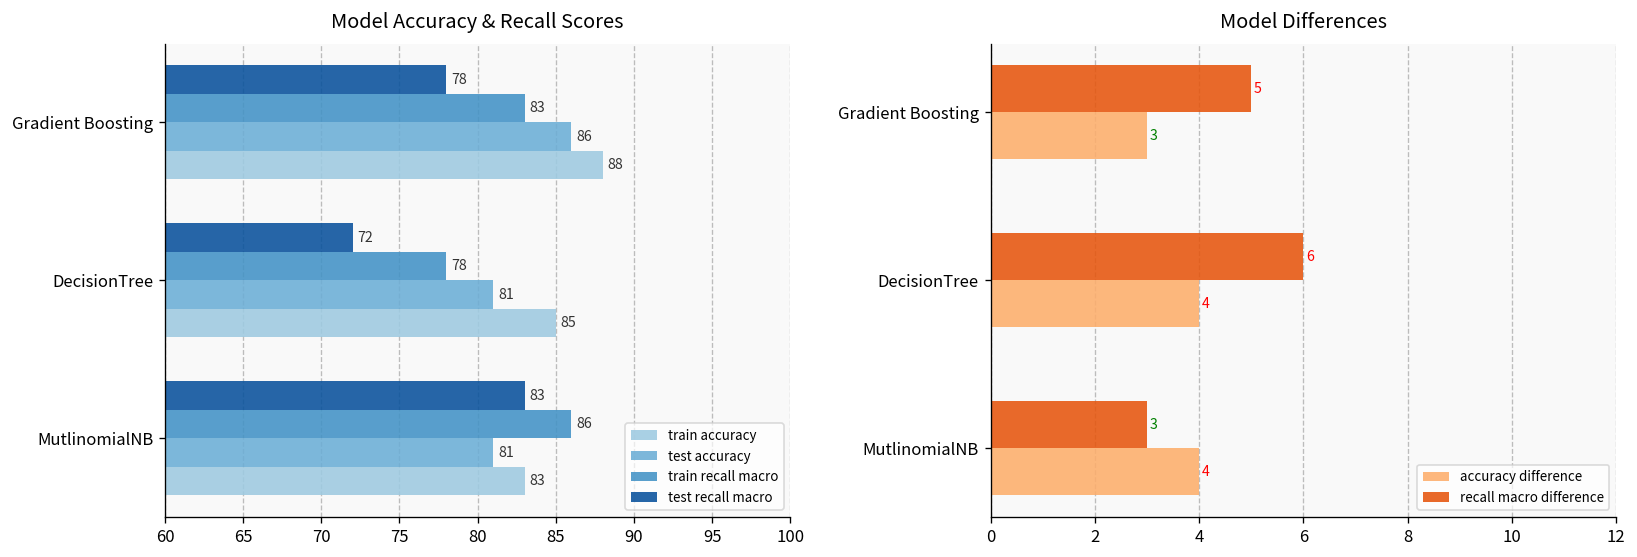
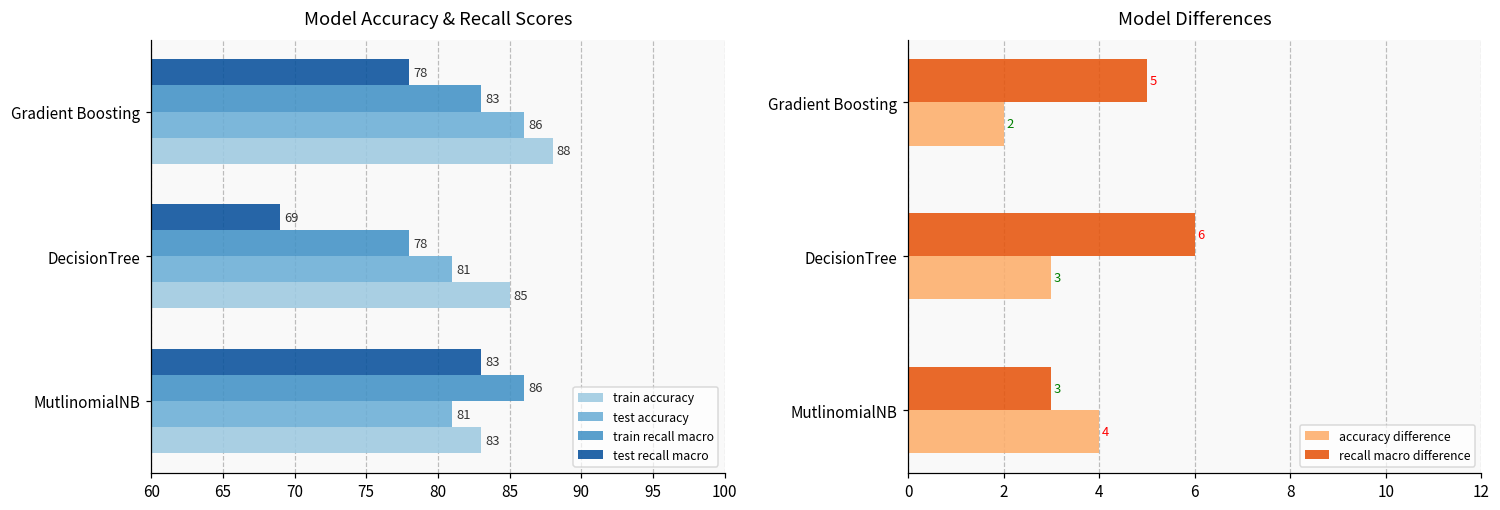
Model Accuracy & Recall Scores, test recall macro, DecisionTree: 72 -> 69
Model Differences, accuracy difference, Gradient Boosting: 3 -> 2
Model Differences, accuracy difference, DecisionTree: 4 -> 3
